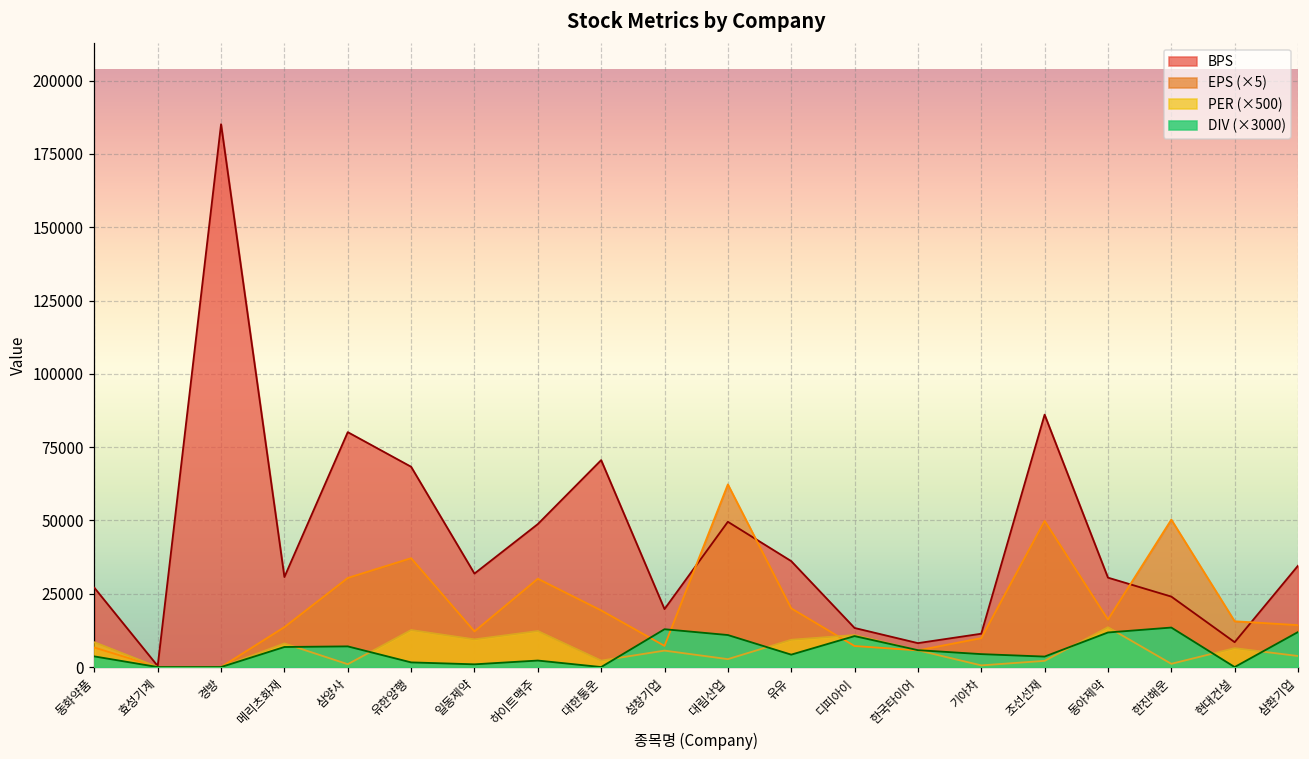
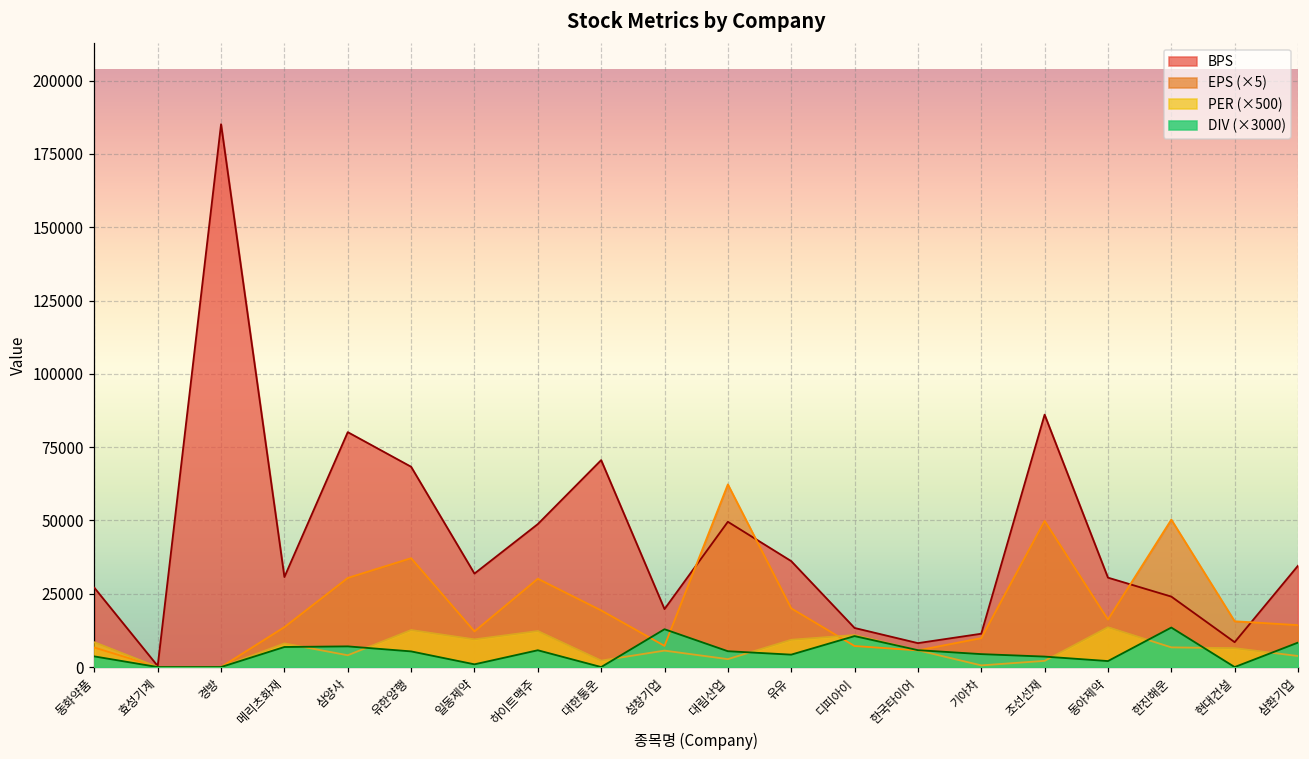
PER (×500), 삼양사: 1000 -> 4000
DIV (×3000), 유한양행: 2000 -> 5000
DIV (×3000), 하이트맥주: 2000 -> 6000
DIV (×3000), 대림산업: 11000 -> 5000
DIV (×3000), 동아제약: 12000 -> 2000
PER (×500), 한진해운: 1000 -> 7000
DIV (×3000), 삼환기업: 12000 -> 8000
